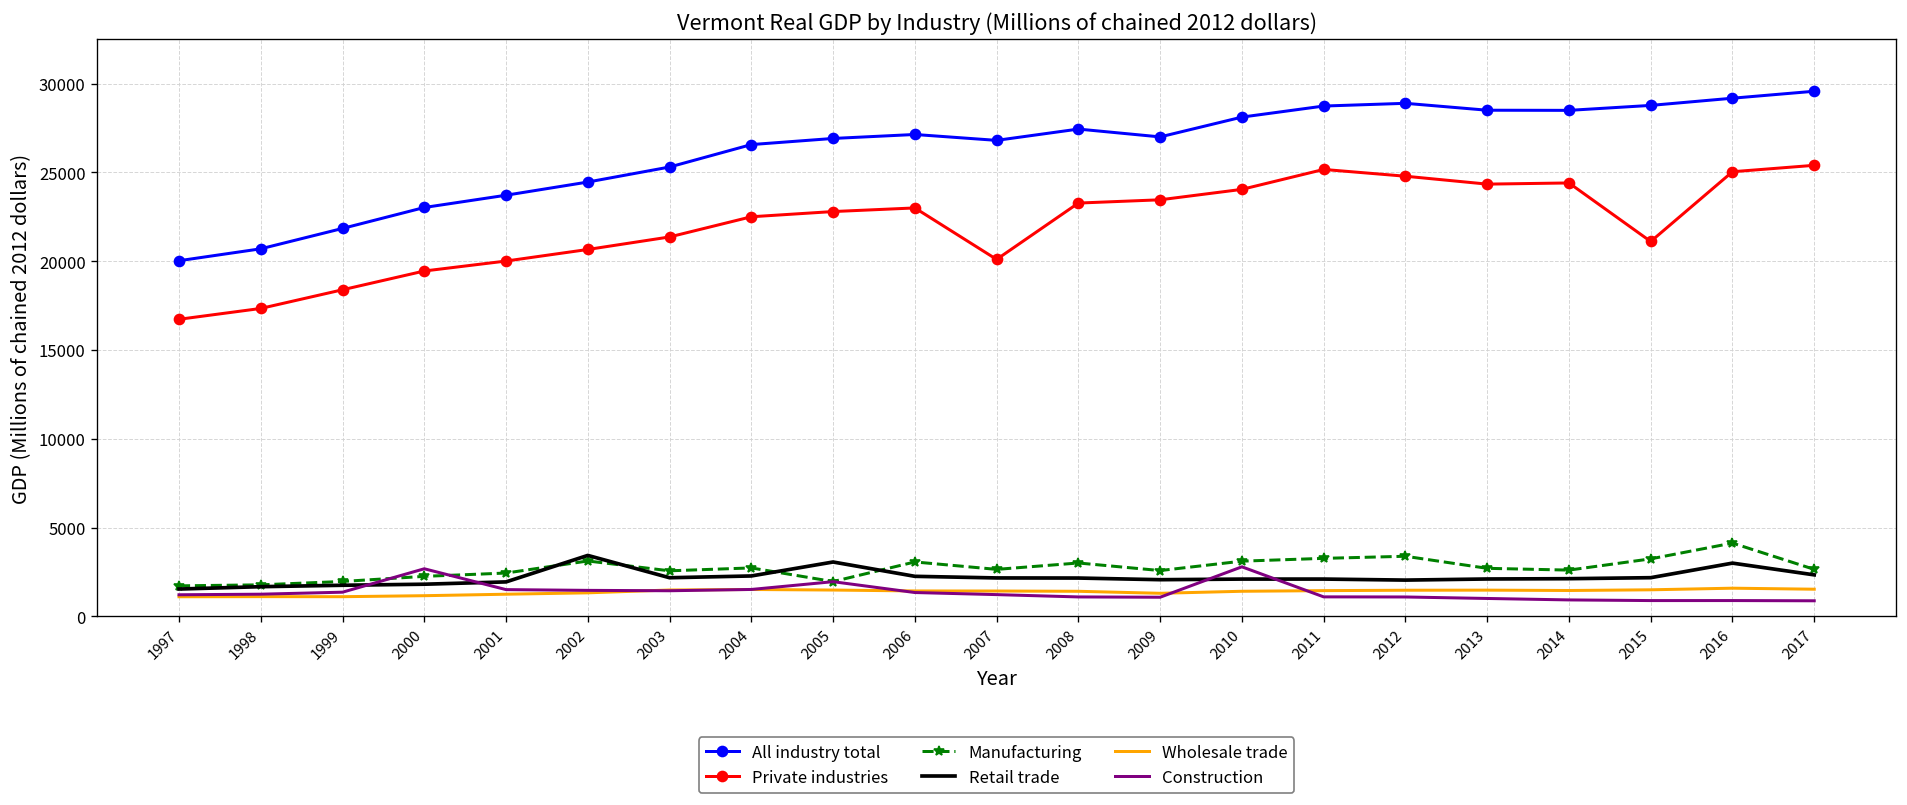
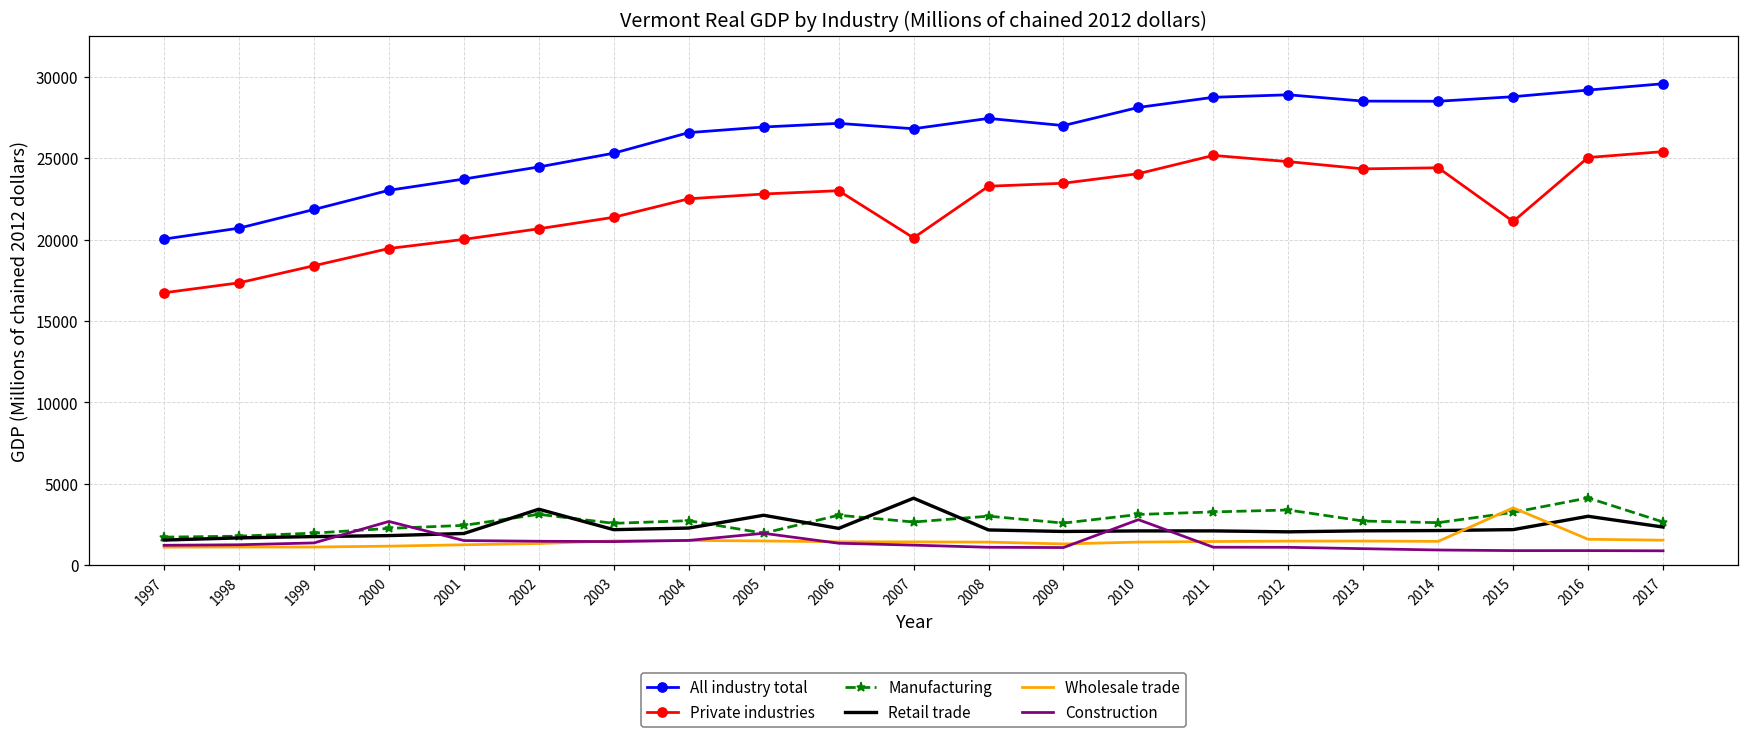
Retail trade, 2007: 2200 -> 4100
Wholesale trade, 2015: 1500 -> 3500
